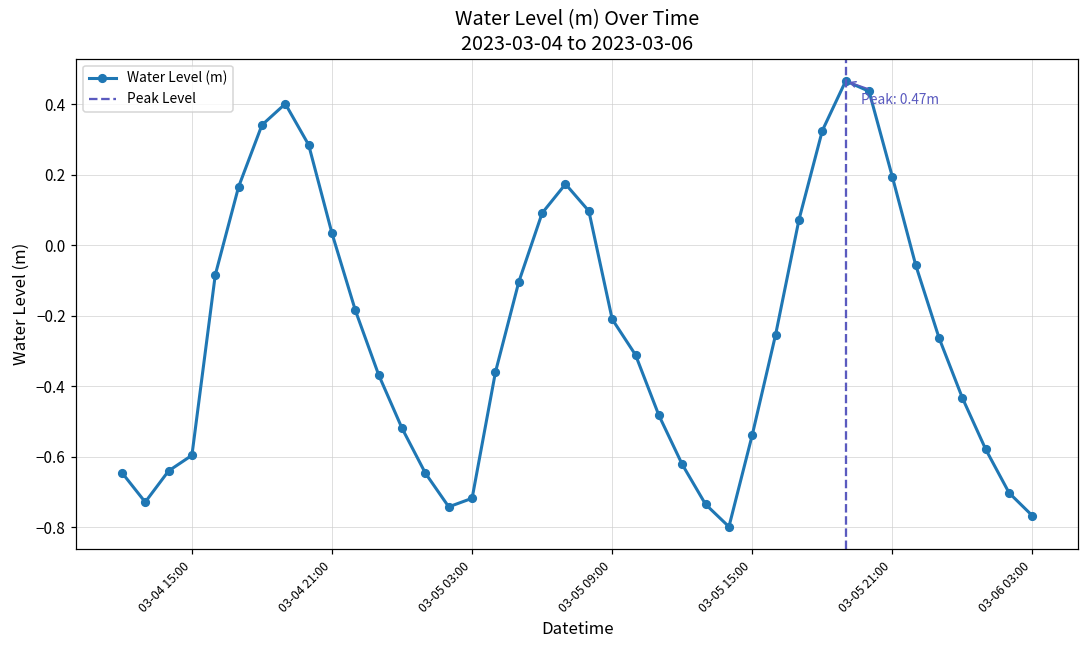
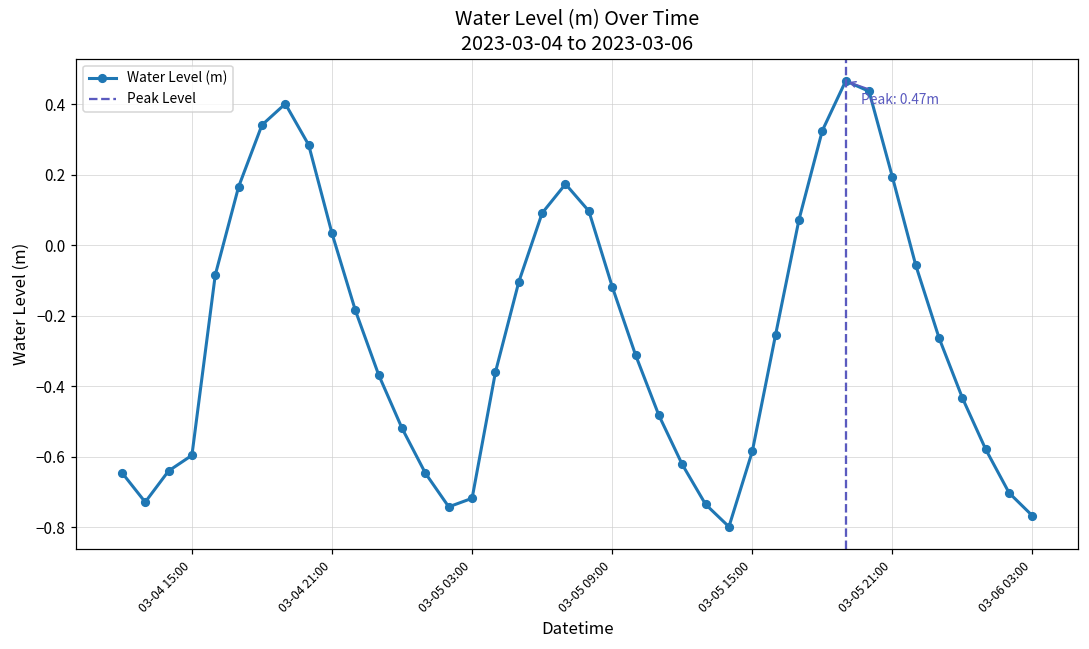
03-05 09:00: -0.21 -> -0.12
03-05 15:00: -0.54 -> -0.58
